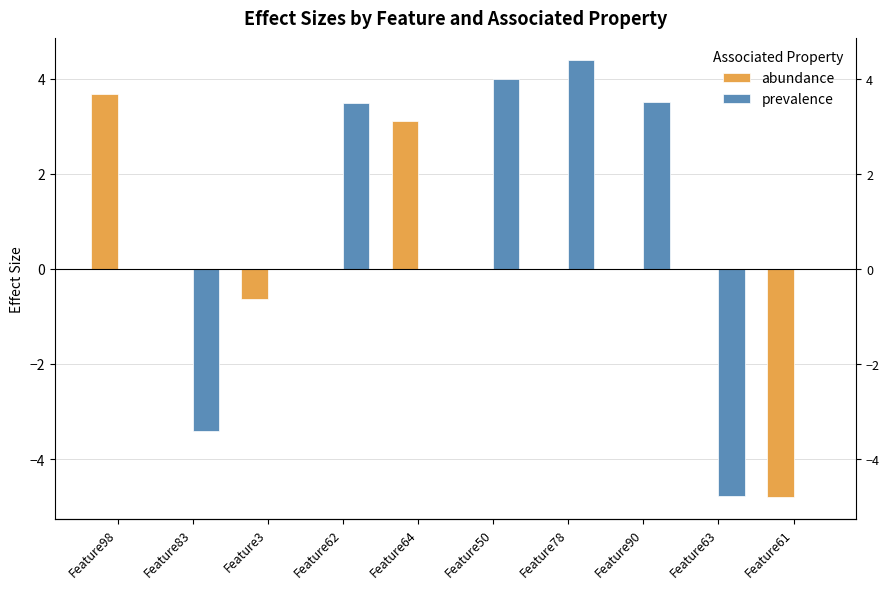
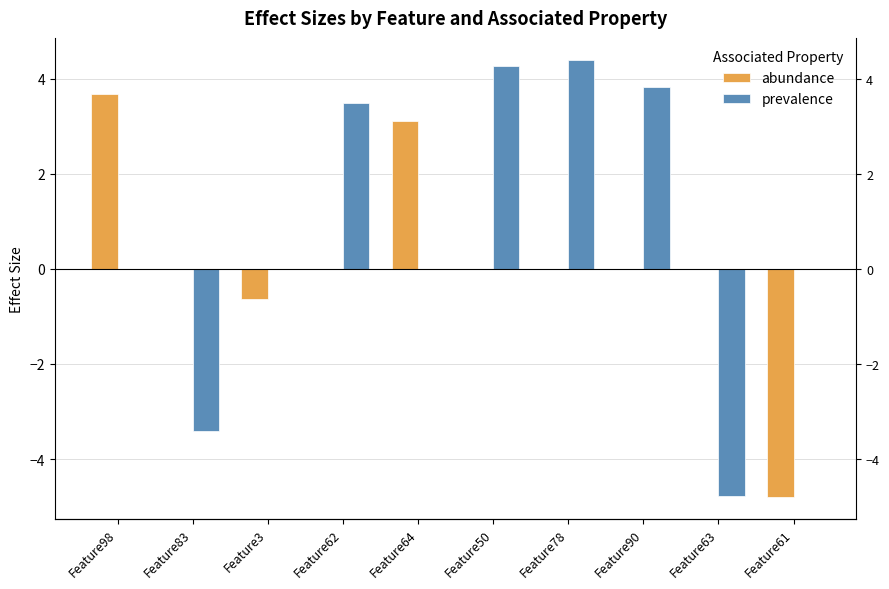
prevalence, Feature50: 4.0 -> 4.3
prevalence, Feature90: 3.5 -> 3.8
